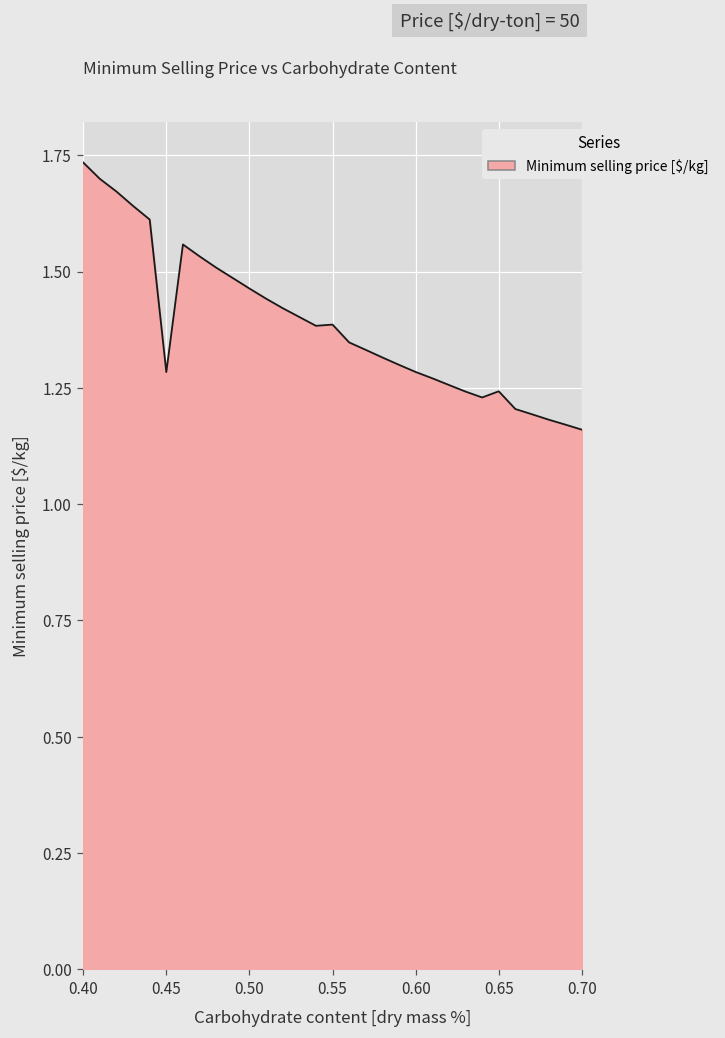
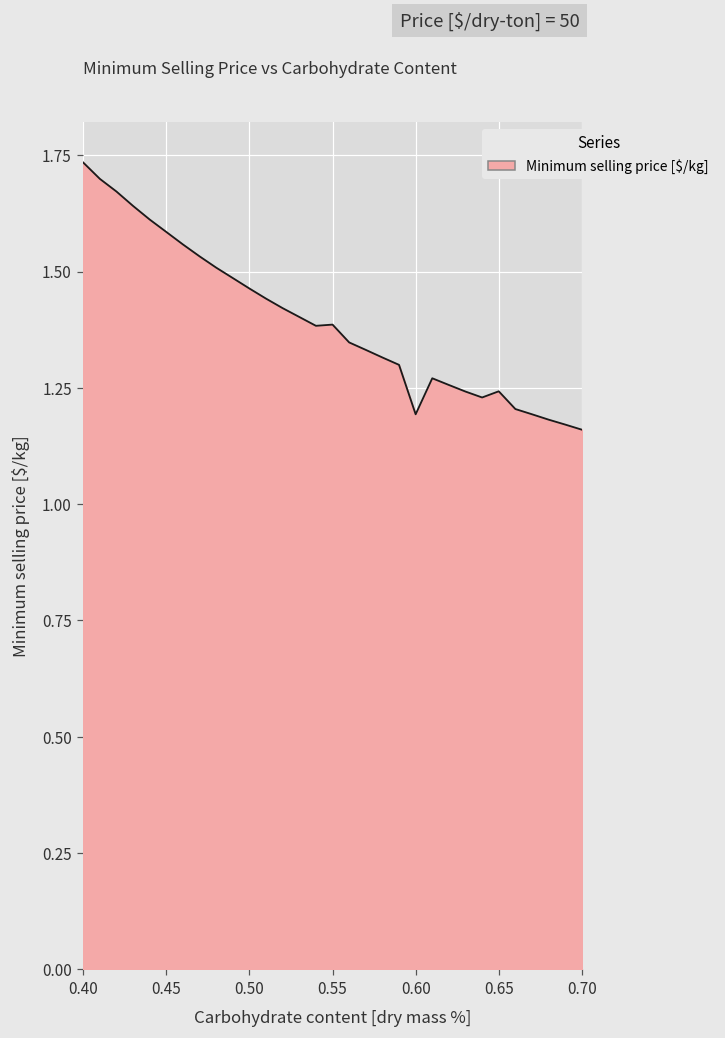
0.45: 1.28 -> 1.59
0.60: 1.28 -> 1.19
